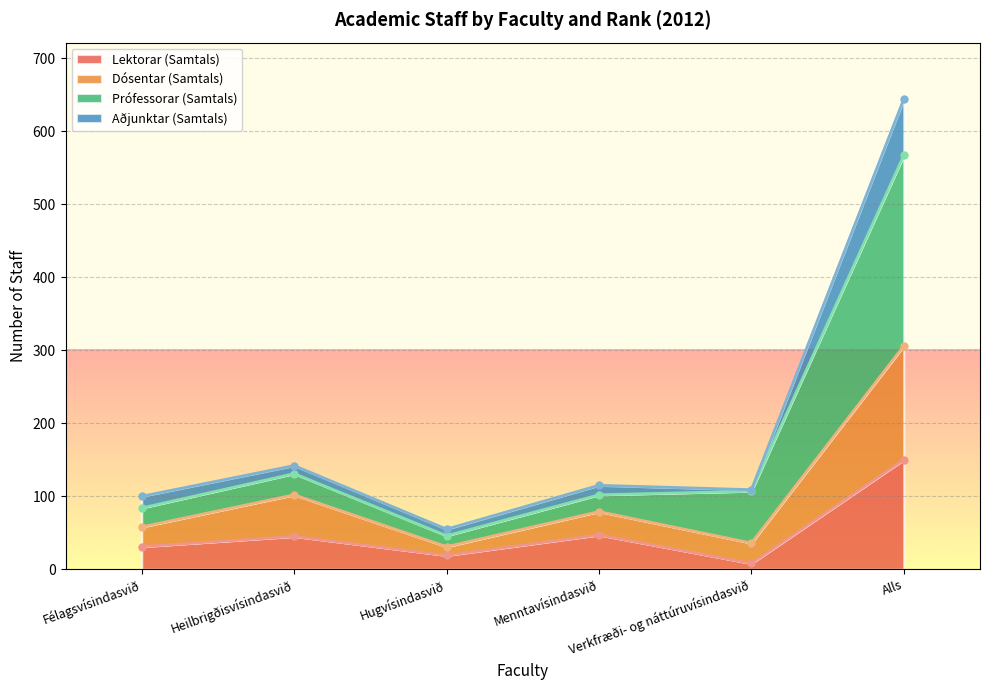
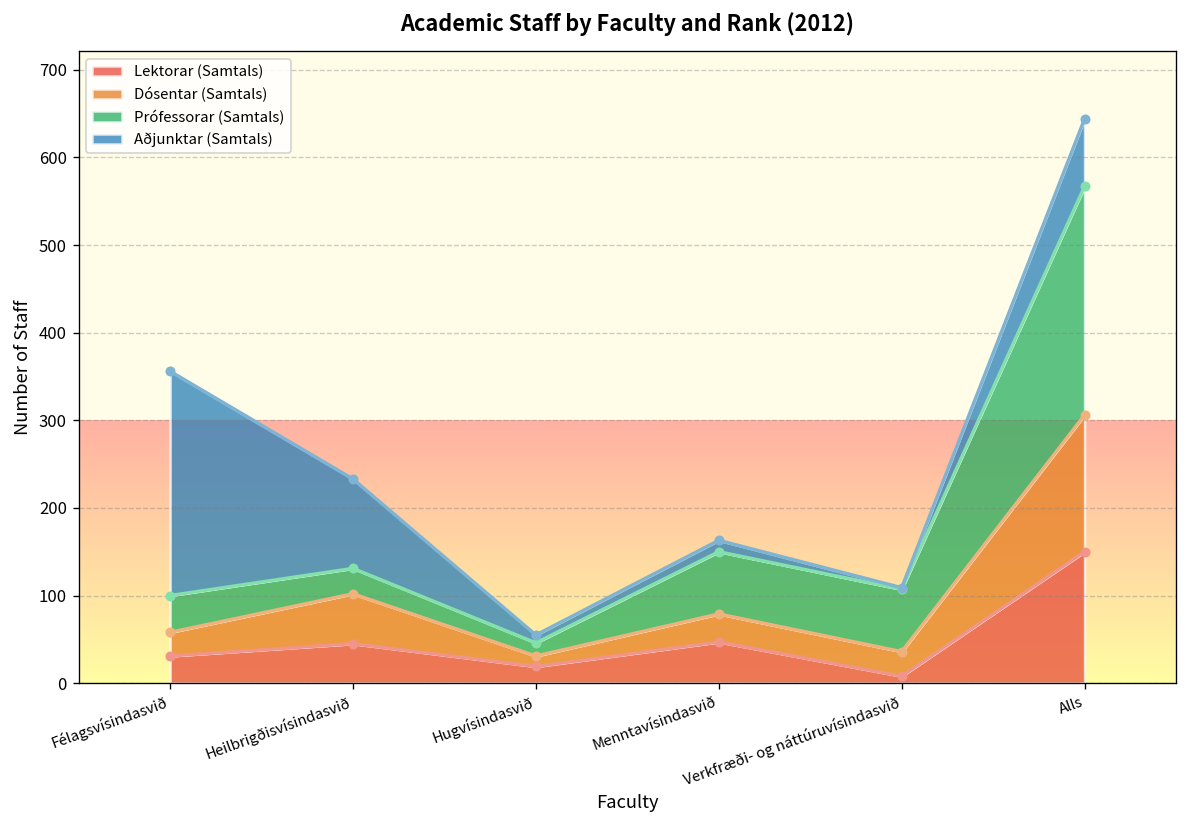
Prófessorar (Samtals), Félagsvísindasvið: 30 -> 40
Aðjunktar (Samtals), Félagsvísindasvið: 20 -> 260
Aðjunktar (Samtals), Heilbrigðisvísindasvið: 10 -> 100
Prófessorar (Samtals), Menntavísindasvið: 20 -> 70
